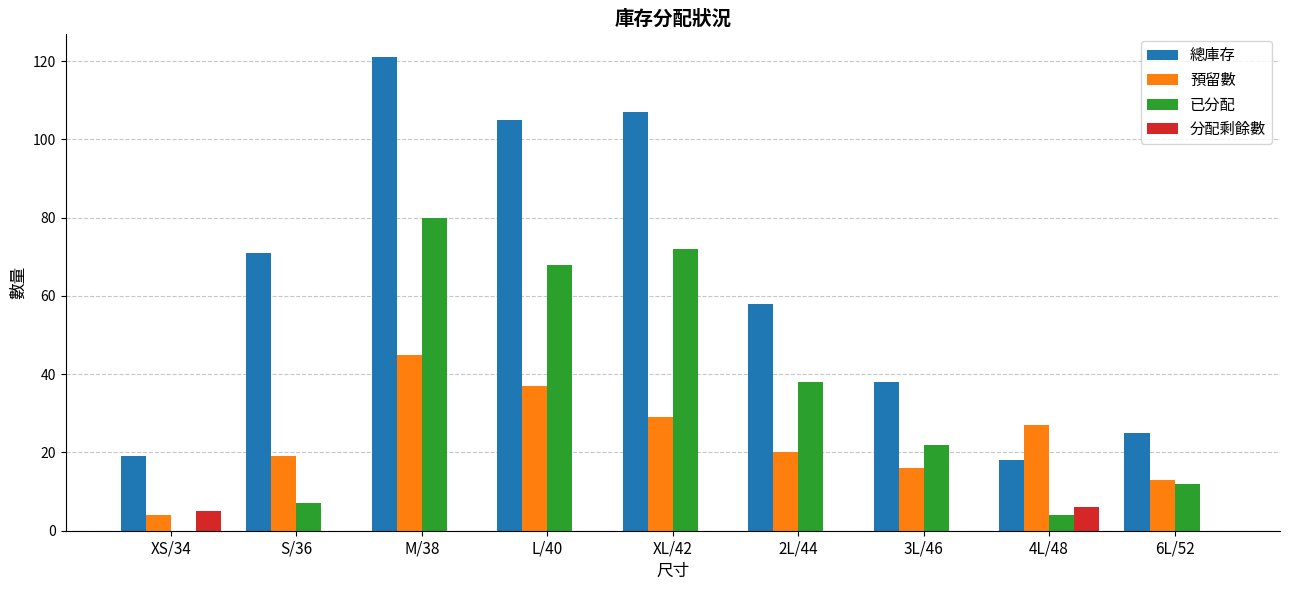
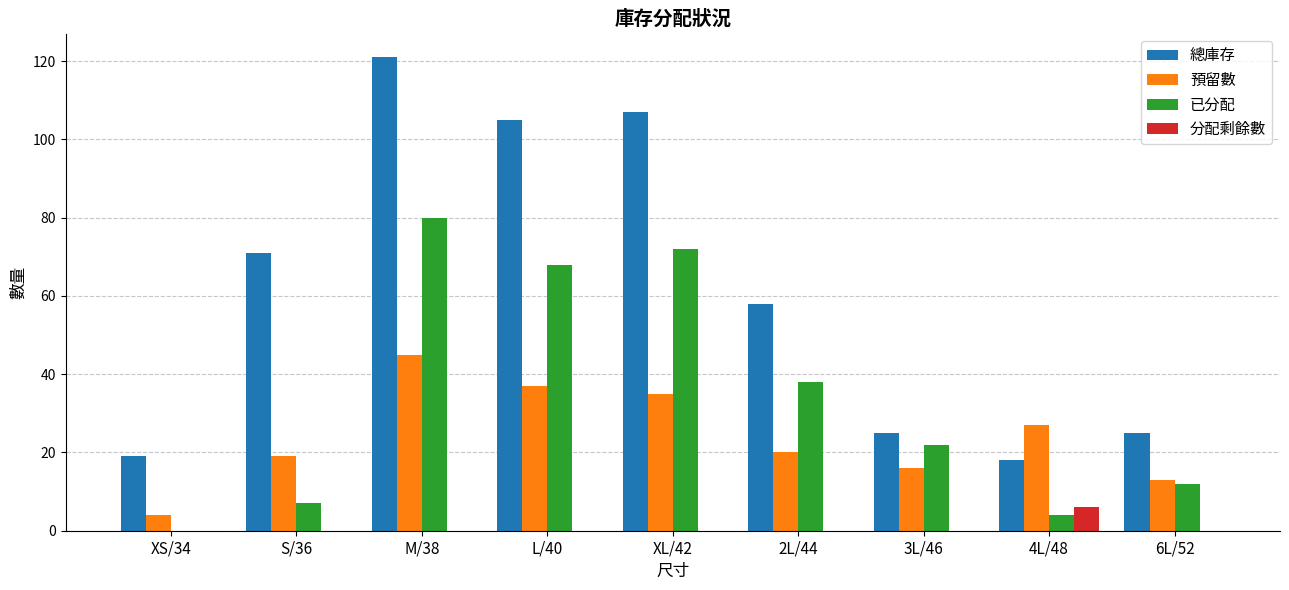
分配剩餘數, XS/34: 5 -> 0
預留數, XL/42: 29 -> 35
總庫存, 3L/46: 38 -> 25
